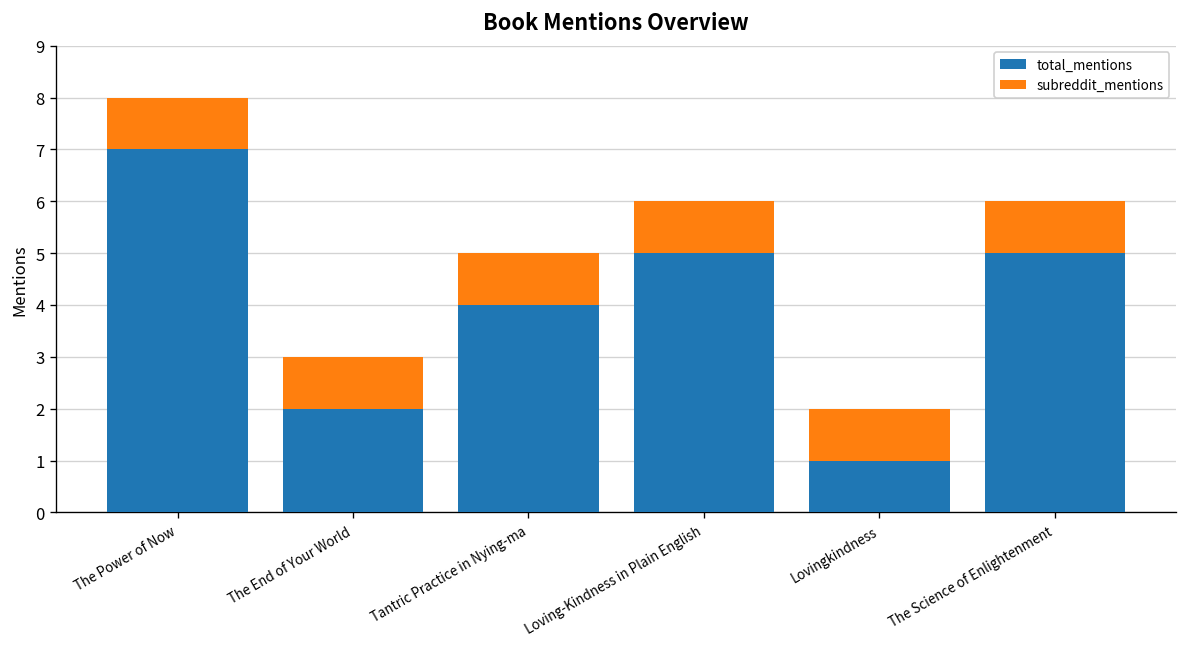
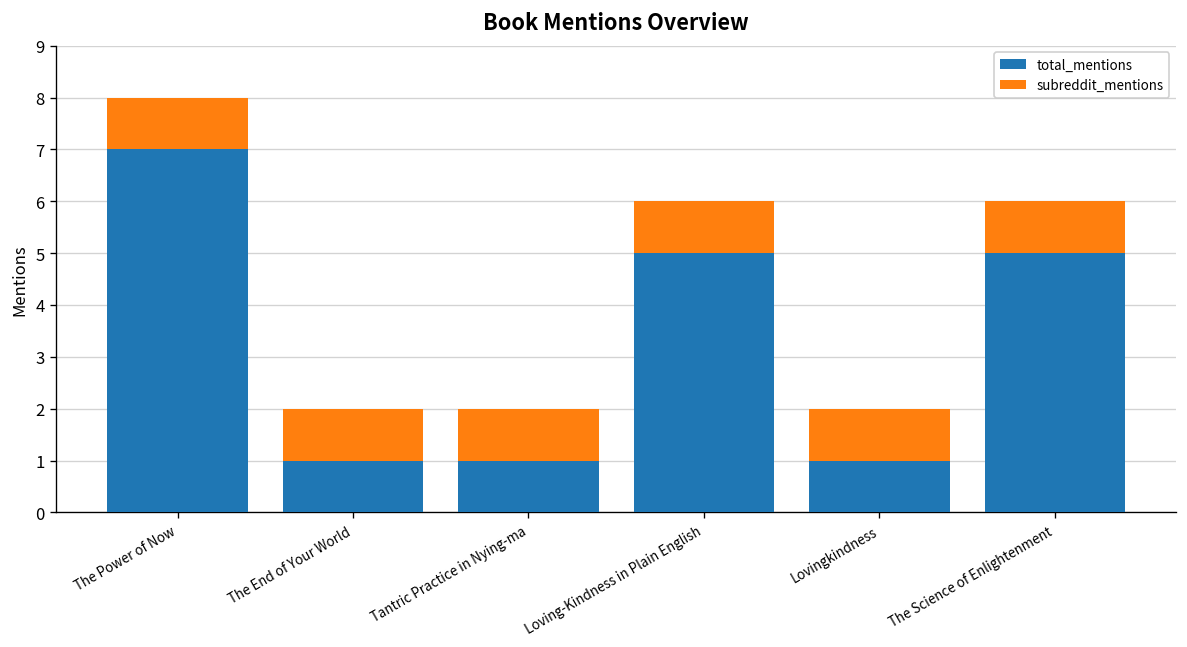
total_mentions, The End of Your World: 2 -> 1
total_mentions, Tantric Practice in Nying-ma: 4 -> 1
